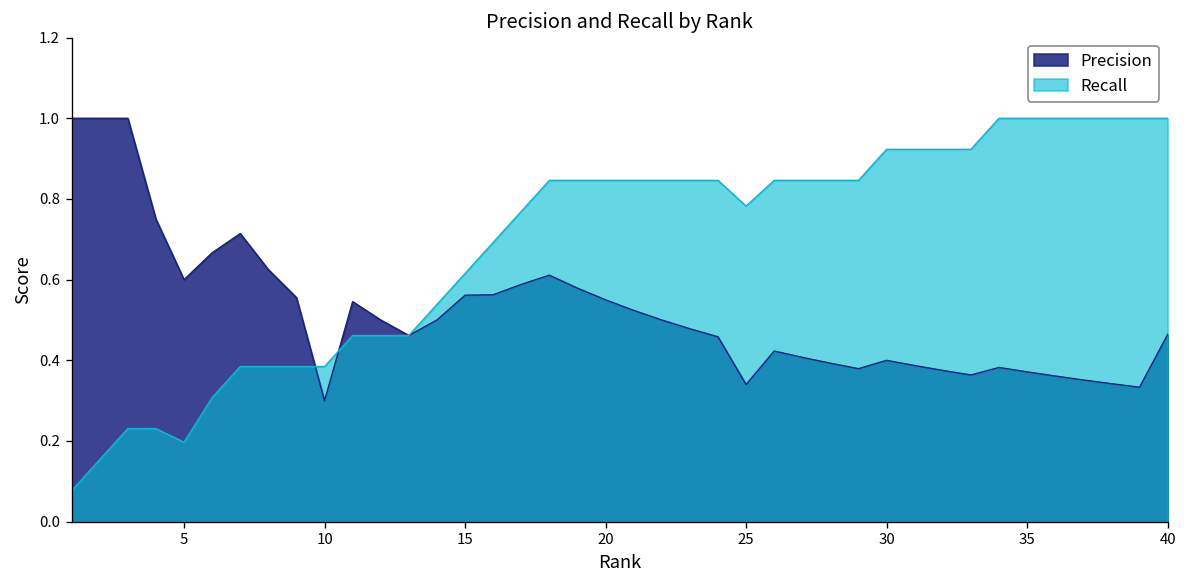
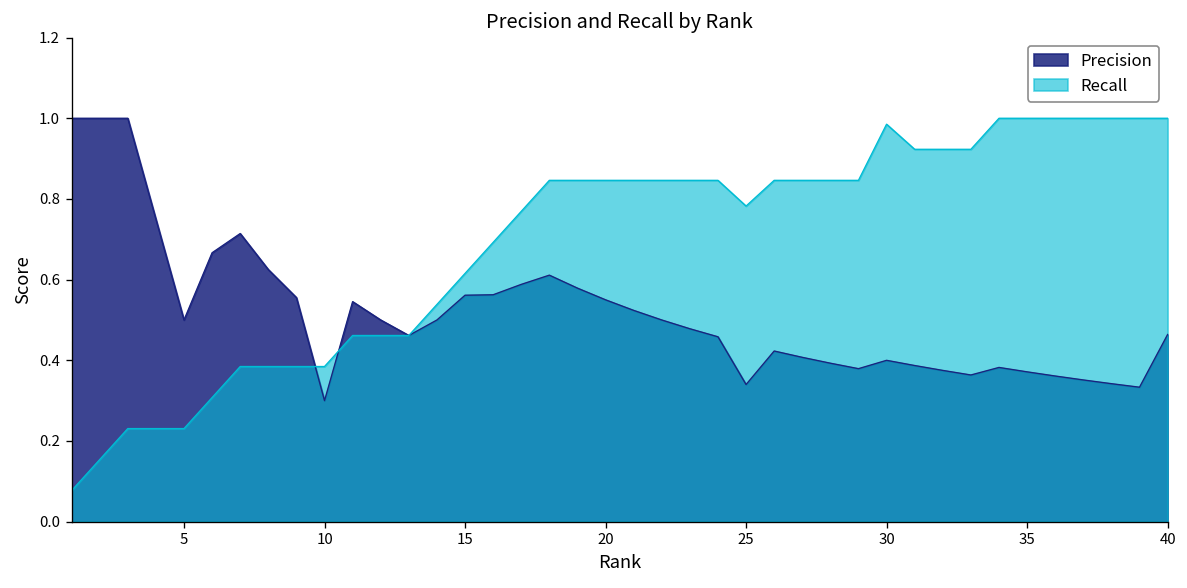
Precision, 5: 0.6 -> 0.5
Recall, 5: 0.20 -> 0.23
Recall, 30: 0.92 -> 0.99
